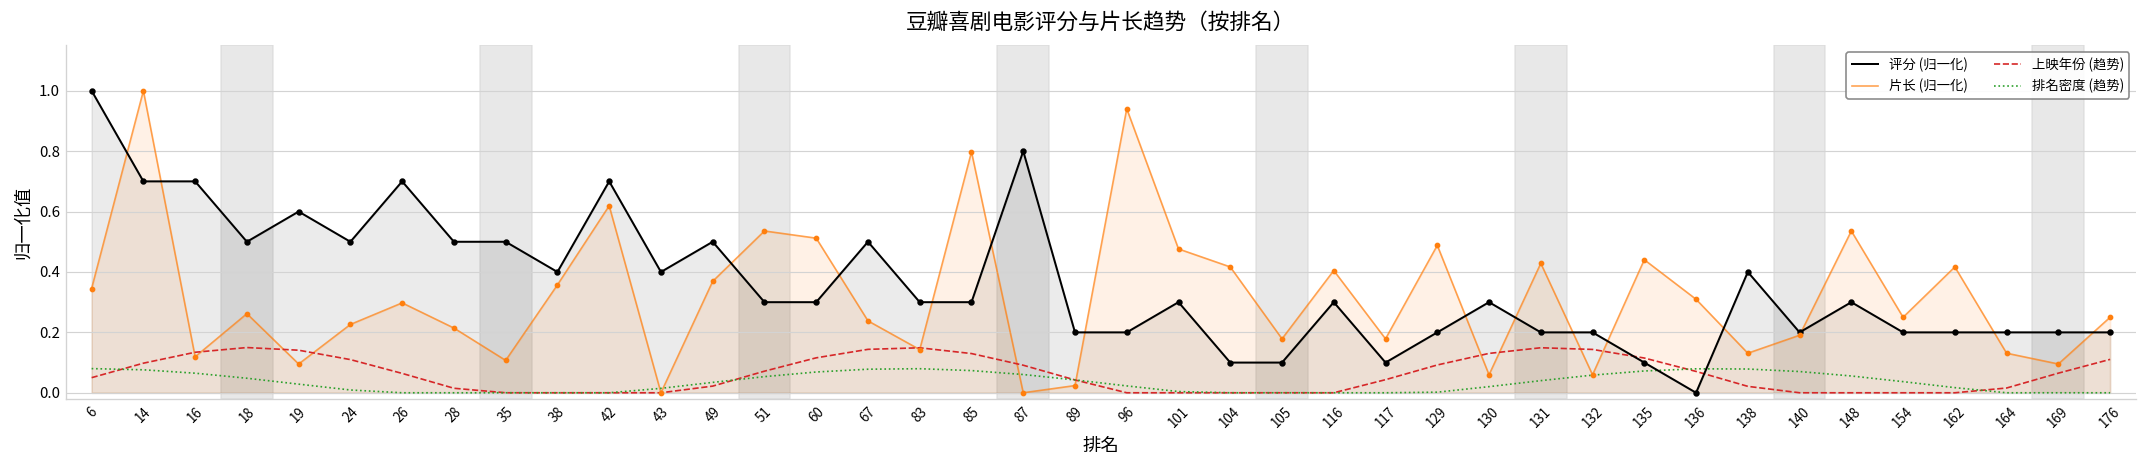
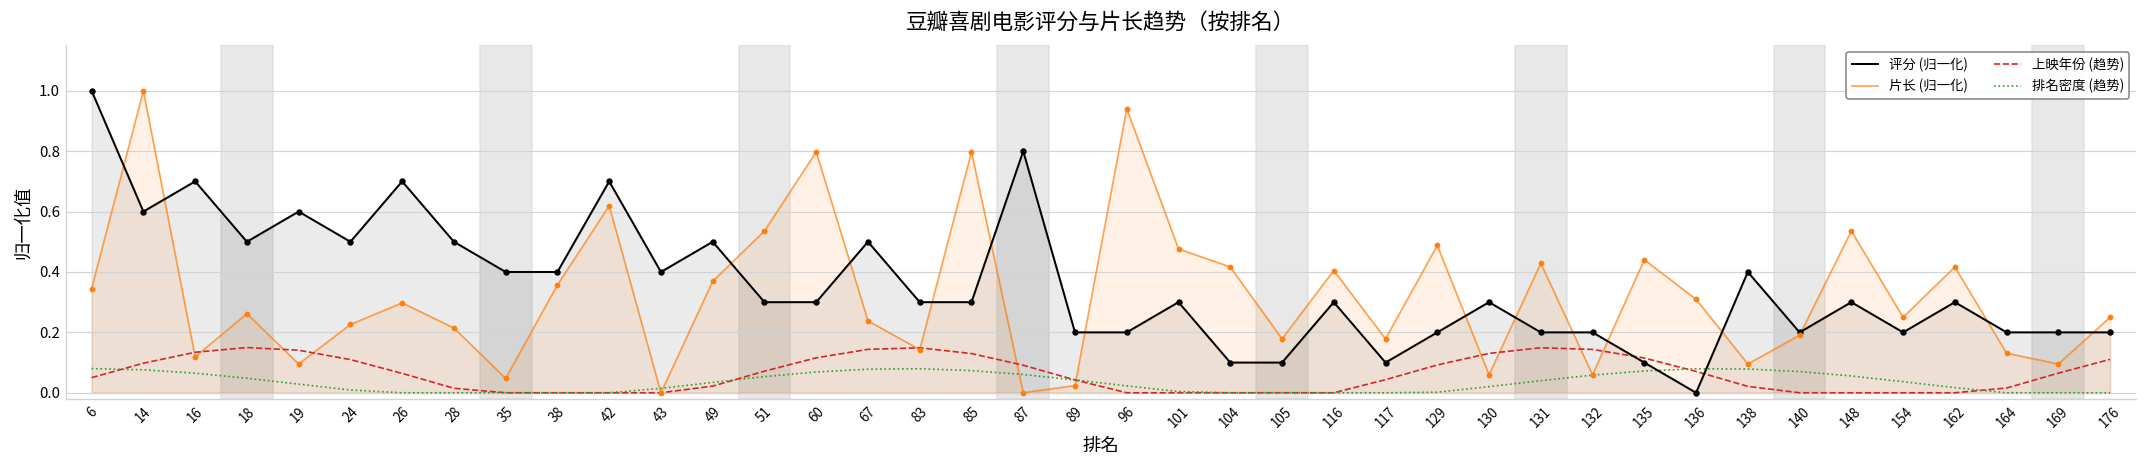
评分 (归一化), 14: 0.70 -> 0.60
评分 (归一化), 35: 0.50 -> 0.40
片长 (归一化), 35: 0.11 -> 0.05
片长 (归一化), 60: 0.51 -> 0.80
片长 (归一化), 138: 0.13 -> 0.10
评分 (归一化), 162: 0.20 -> 0.30
